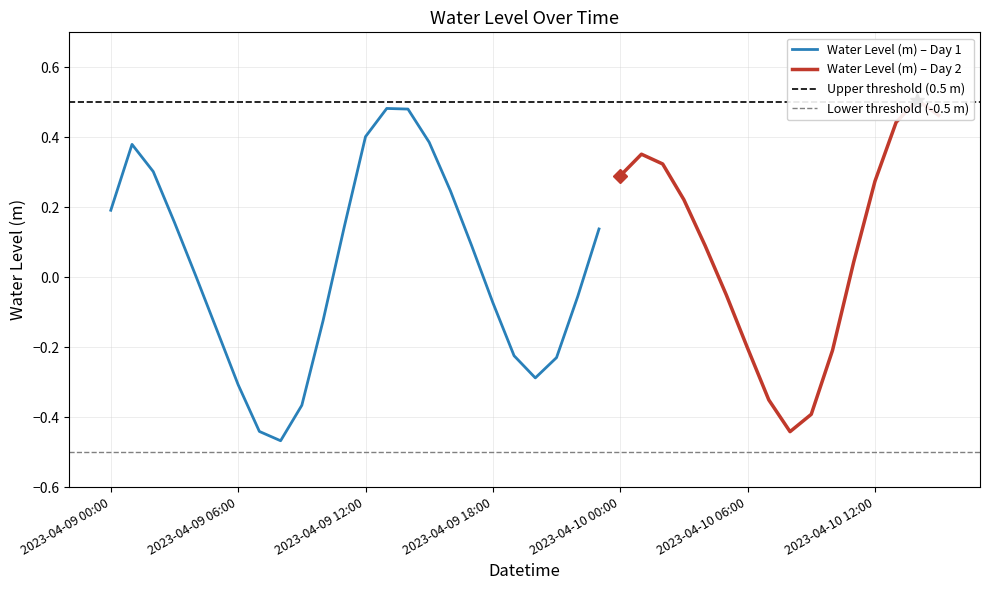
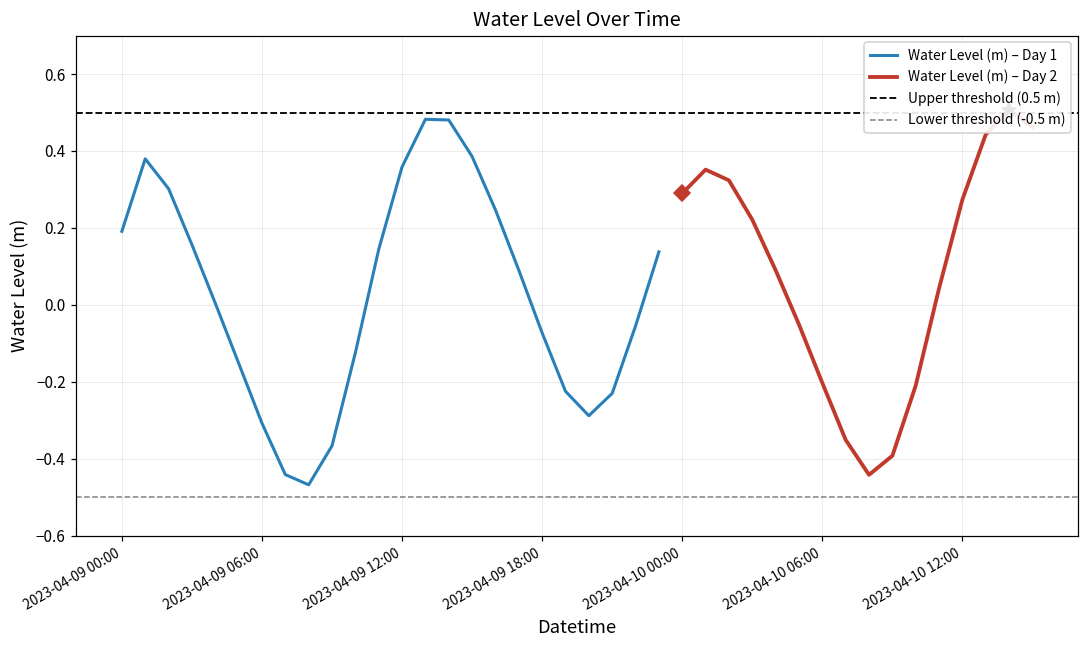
Water Level (m) – Day 1, 2023-04-09 12:00: 0.40 -> 0.36
